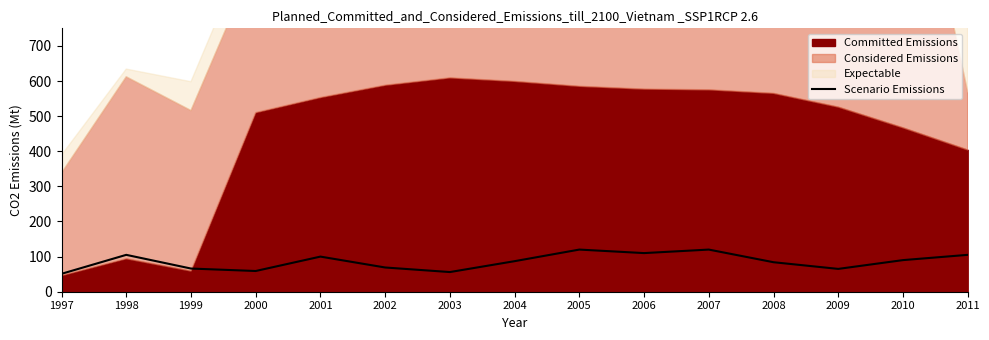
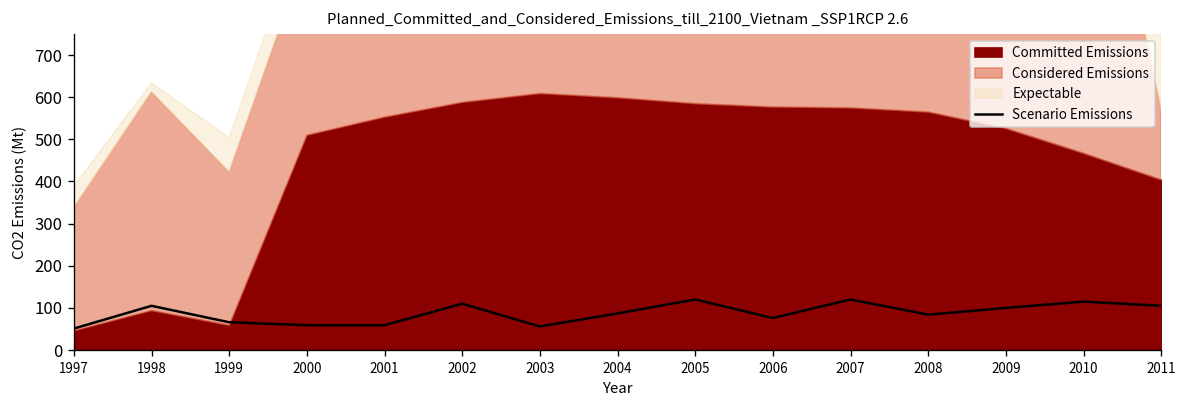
Considered Emissions, 1999: 460 -> 360
Scenario Emissions, 2001: 100 -> 60
Scenario Emissions, 2002: 70 -> 110
Scenario Emissions, 2006: 110 -> 80
Scenario Emissions, 2009: 70 -> 100
Scenario Emissions, 2010: 90 -> 120
